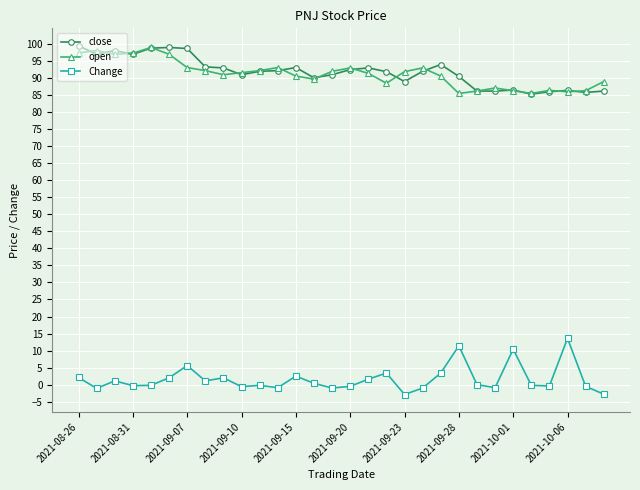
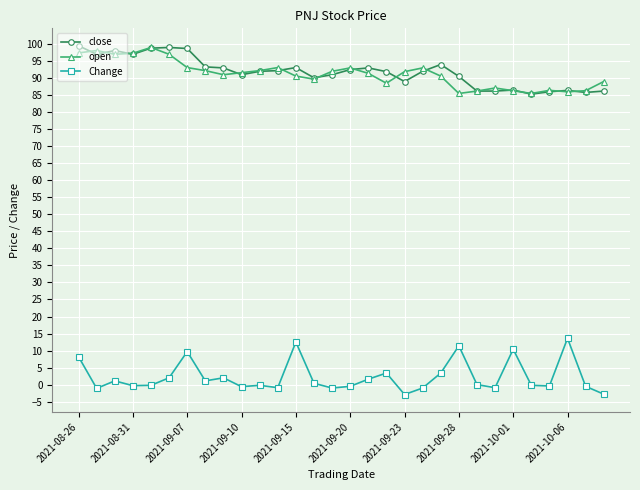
Change, 2021-08-26: 2 -> 8
Change, 2021-09-07: 6 -> 10
Change, 2021-09-15: 3 -> 13
